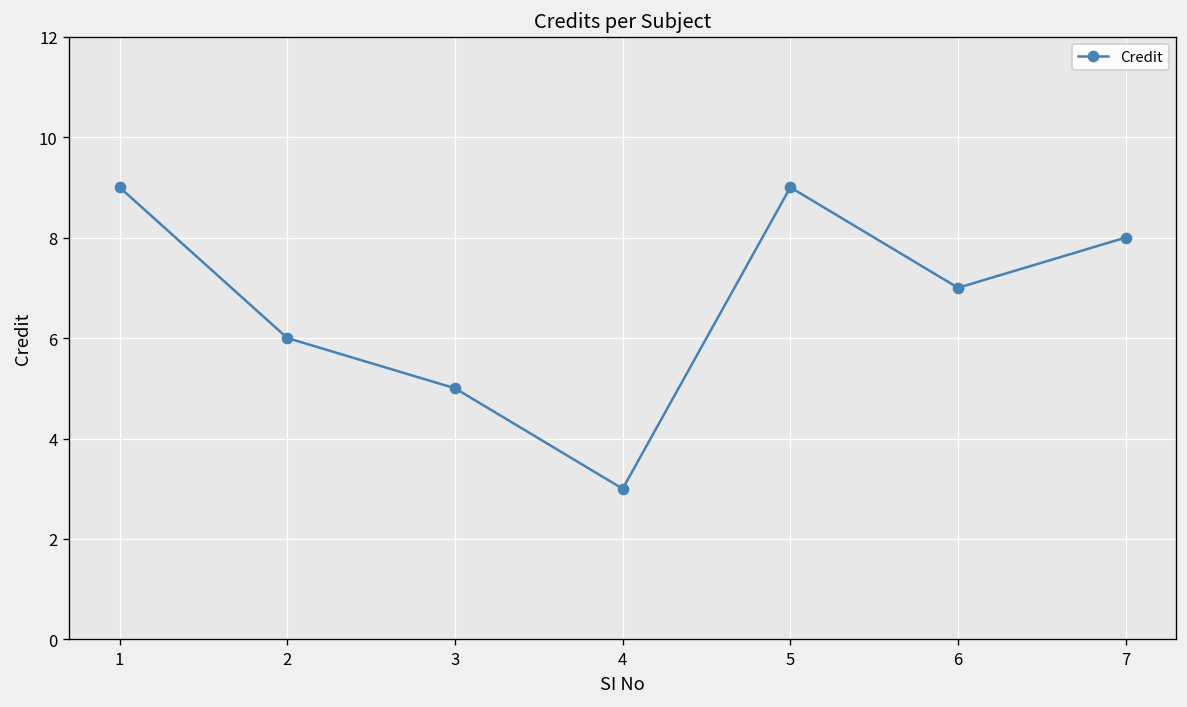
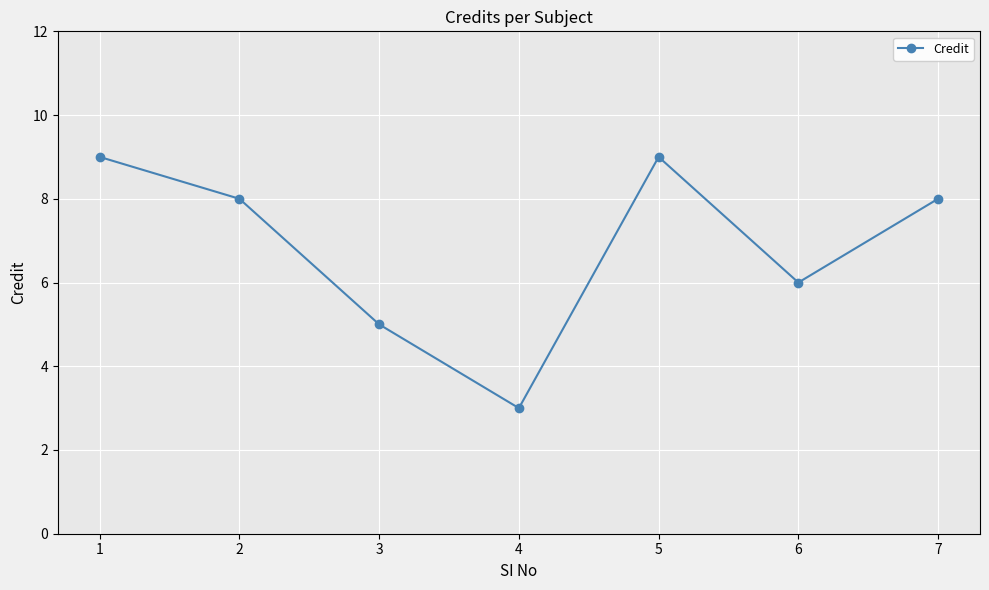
2: 6 -> 8
6: 7 -> 6
